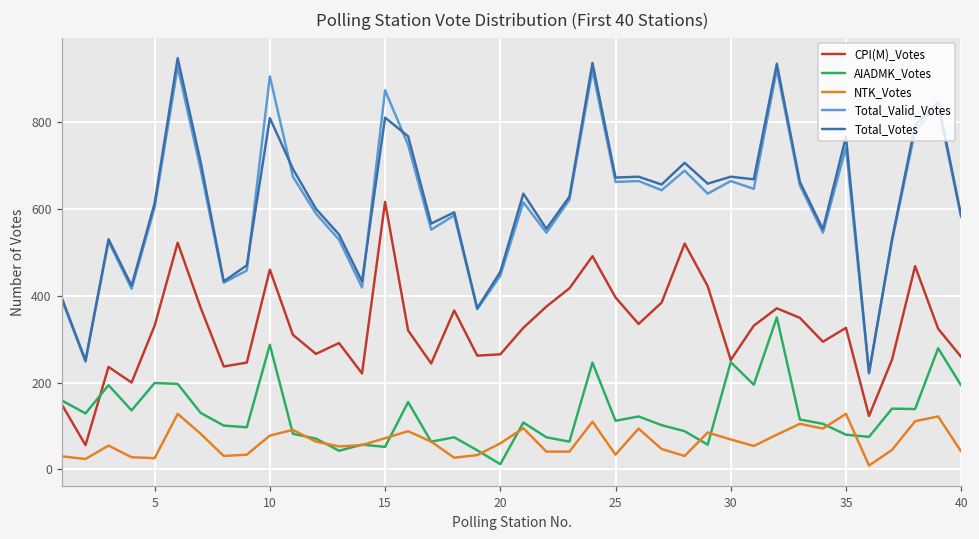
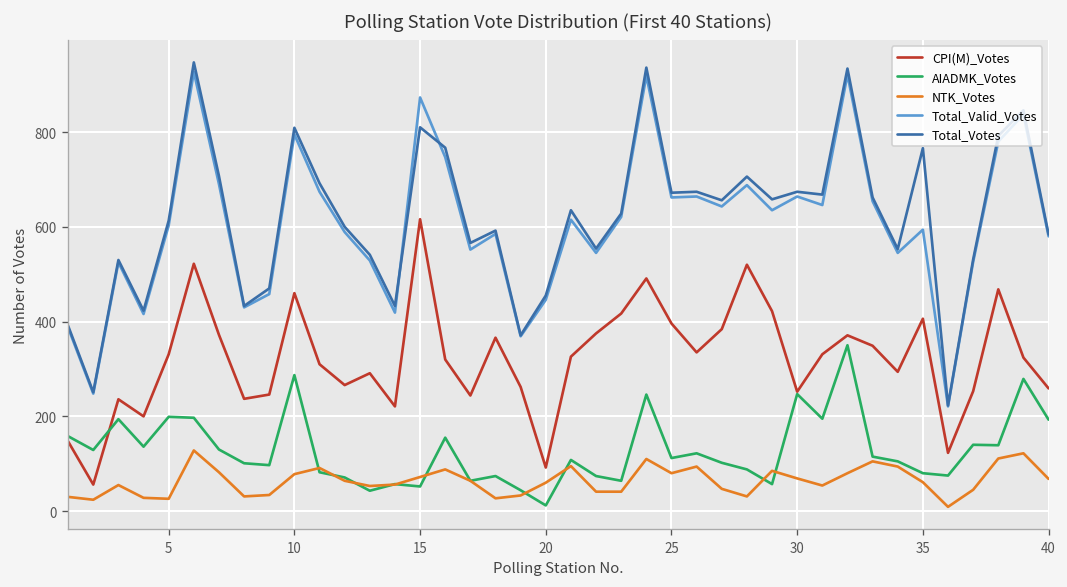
Total_Valid_Votes, 10: 910 -> 800
CPI(M)_Votes, 20: 270 -> 90
NTK_Votes, 25: 30 -> 80
CPI(M)_Votes, 35: 330 -> 410
NTK_Votes, 35: 130 -> 60
Total_Valid_Votes, 35: 740 -> 590
NTK_Votes, 40: 40 -> 70
